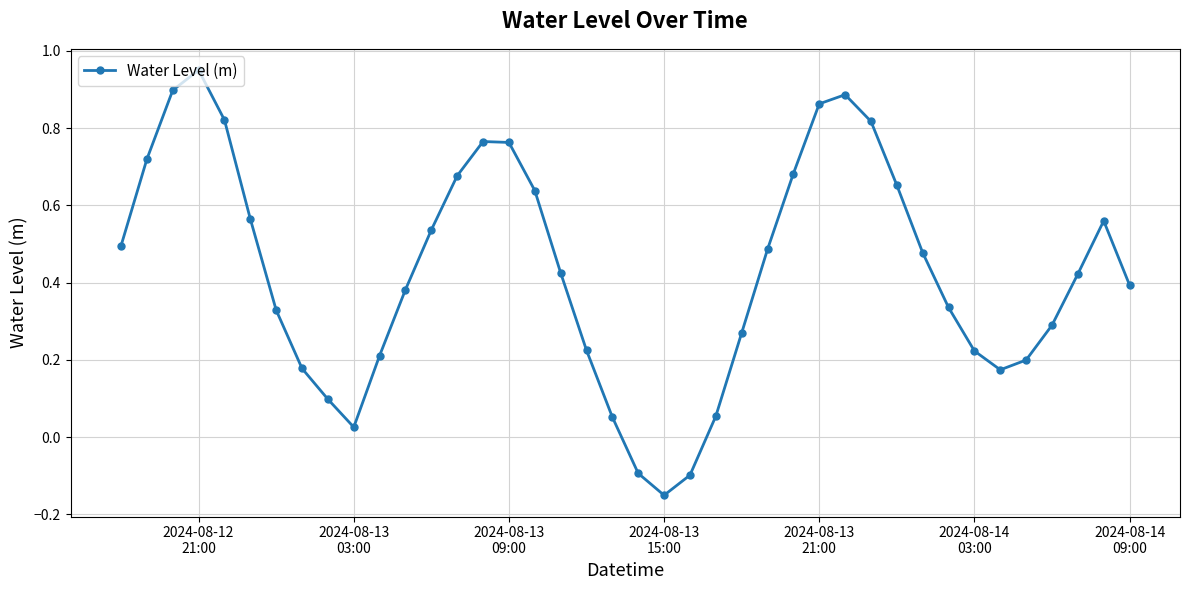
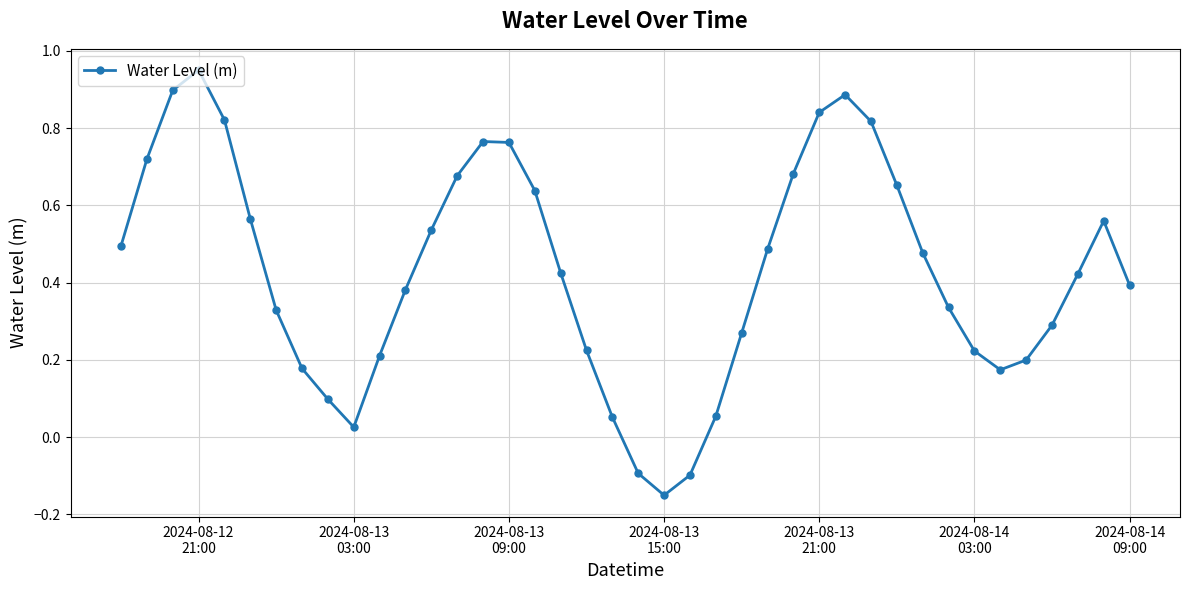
2024-08-13 21:00: 0.86 -> 0.84
